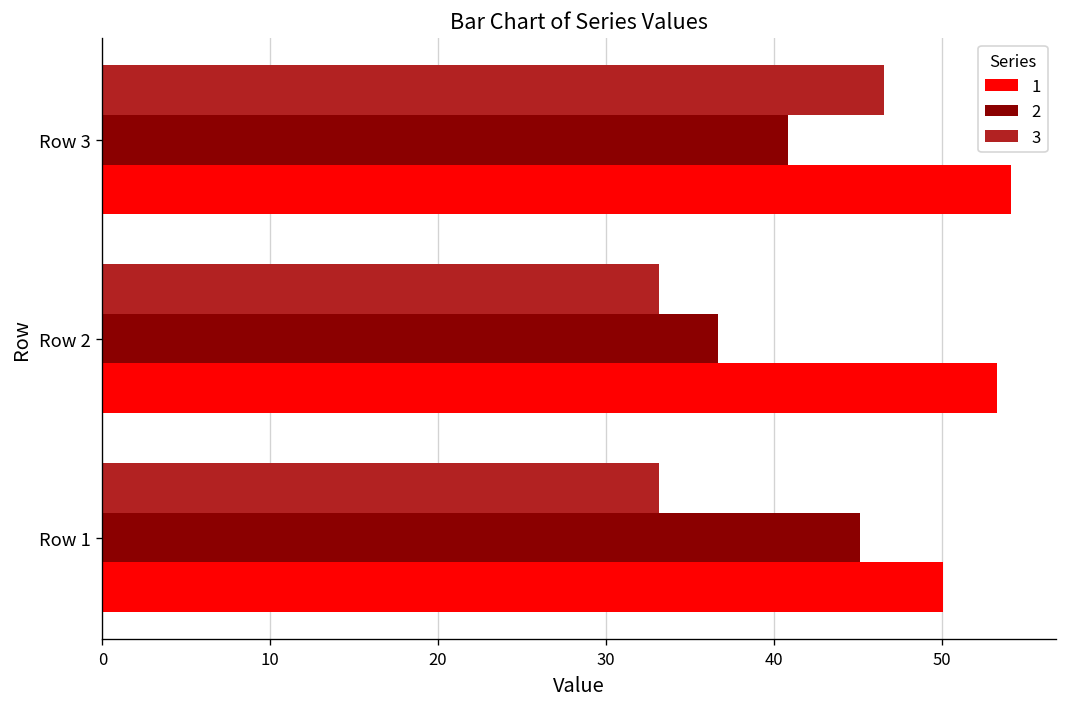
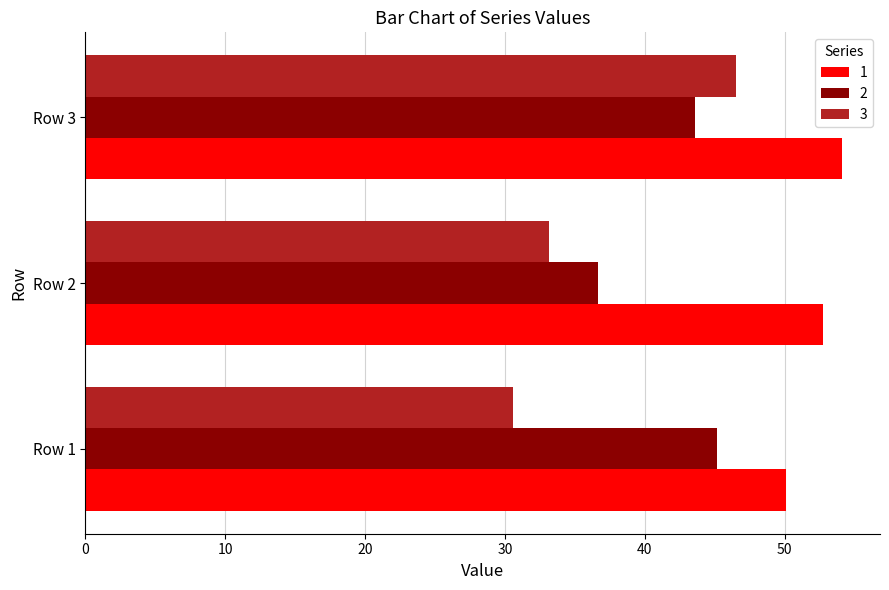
2, Row 3: 40.9 -> 43.6
1, Row 2: 53.3 -> 52.7
3, Row 1: 33.2 -> 30.6
